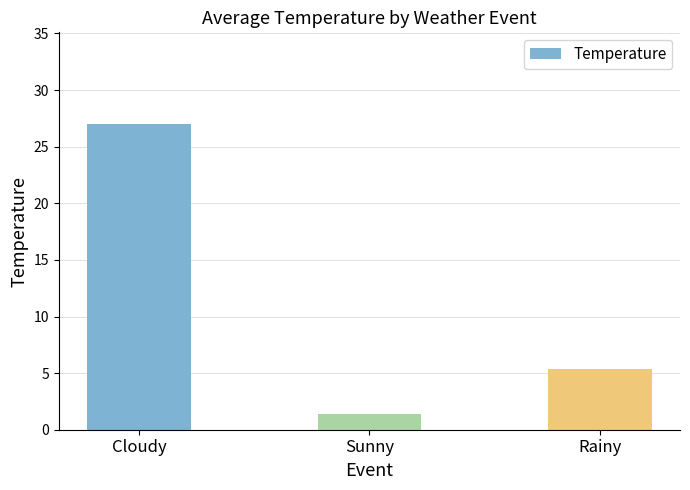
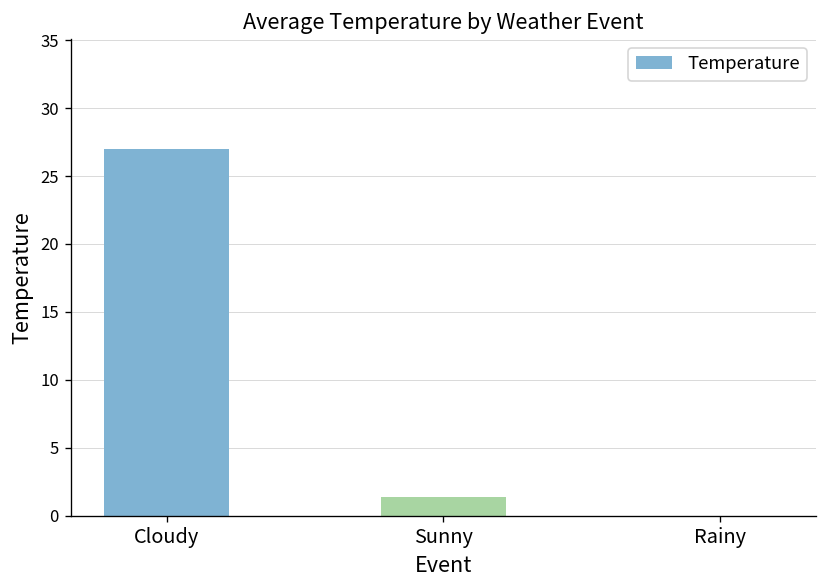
Rainy: 5.4 -> 0.0
